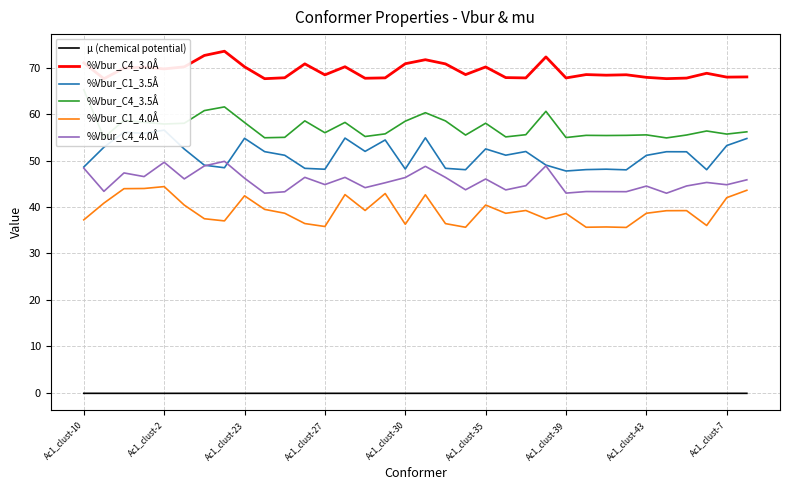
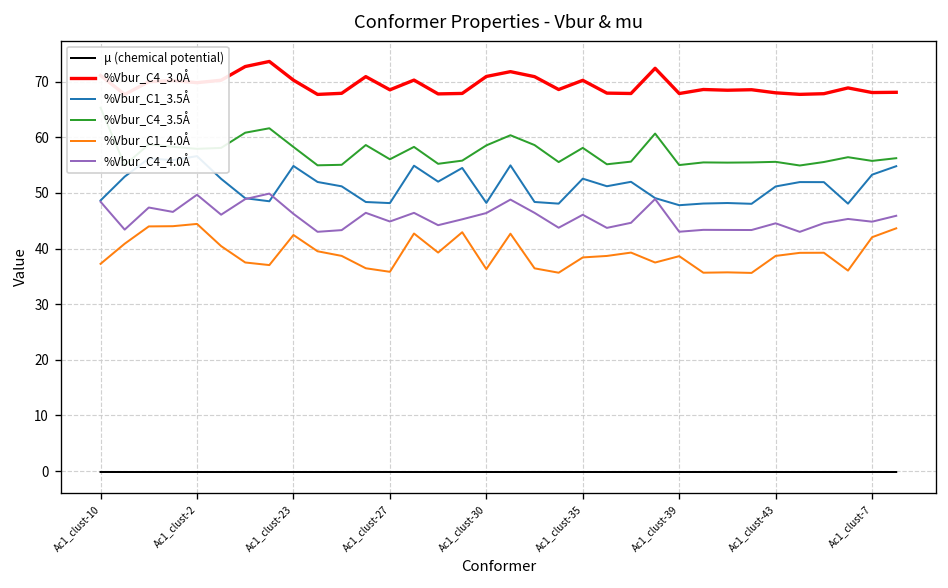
%Vbur_C1_4.0Å, Ac1_clust-35: 40 -> 38
